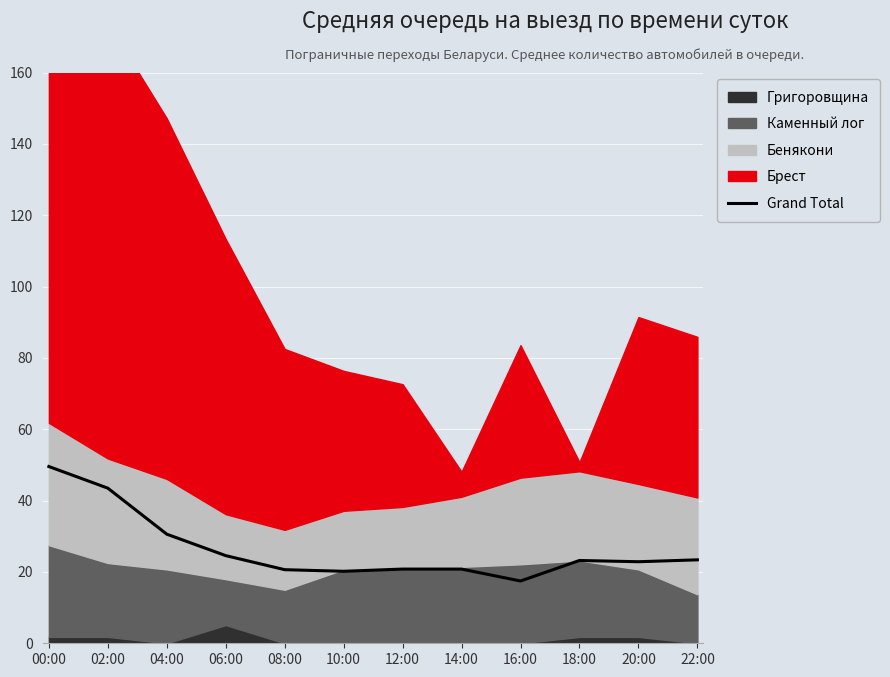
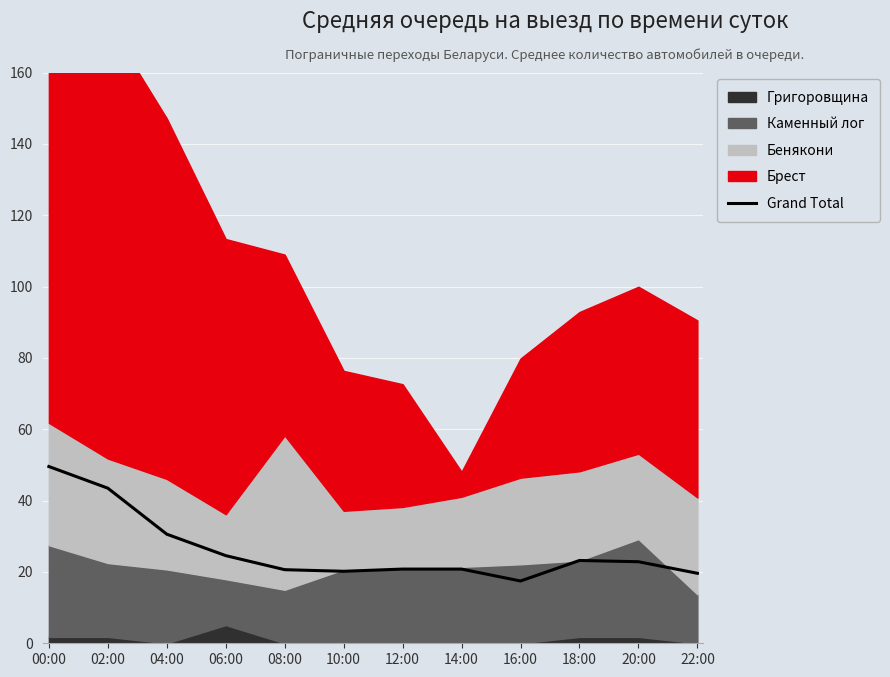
Бенякони, 08:00: 17 -> 43
Брест, 16:00: 37 -> 33
Брест, 18:00: 3 -> 45
Каменный лог, 20:00: 19 -> 27
Grand Total, 22:00: 23 -> 20
Брест, 22:00: 45 -> 50
